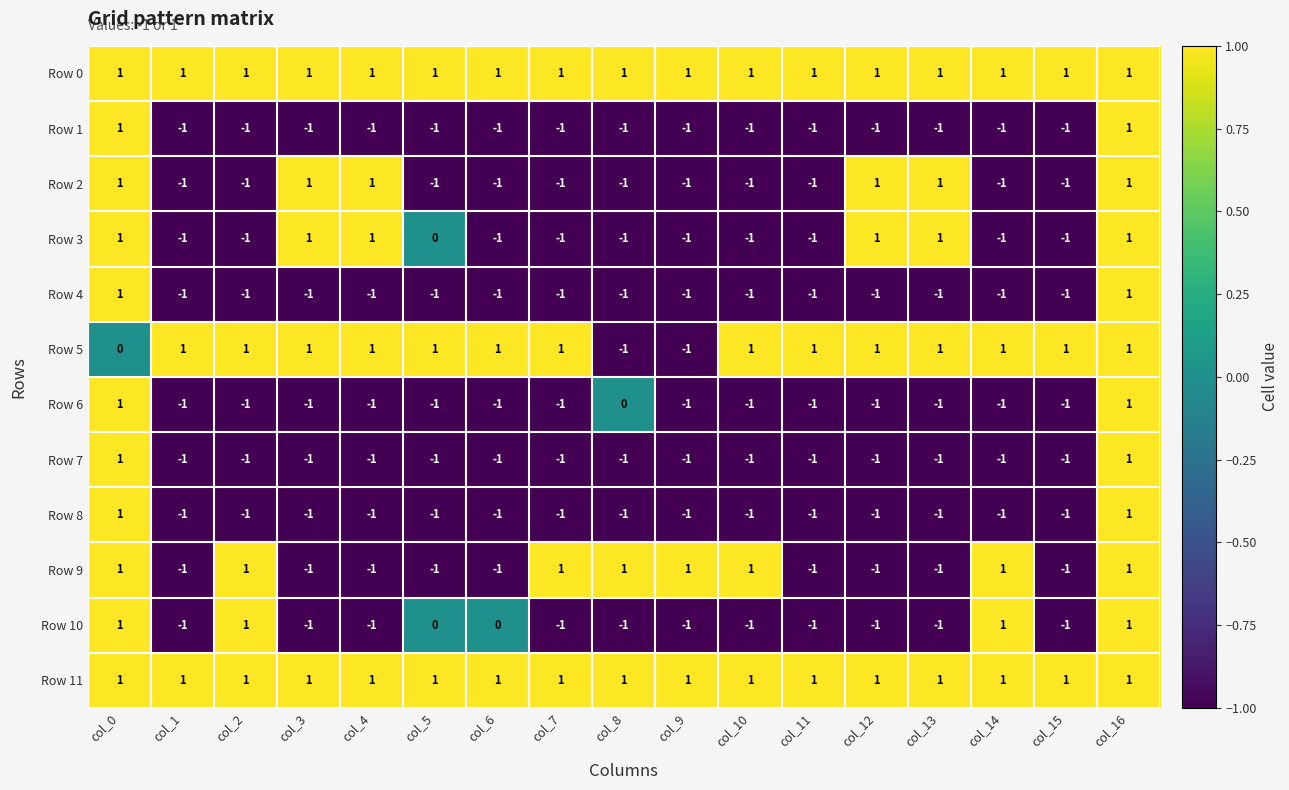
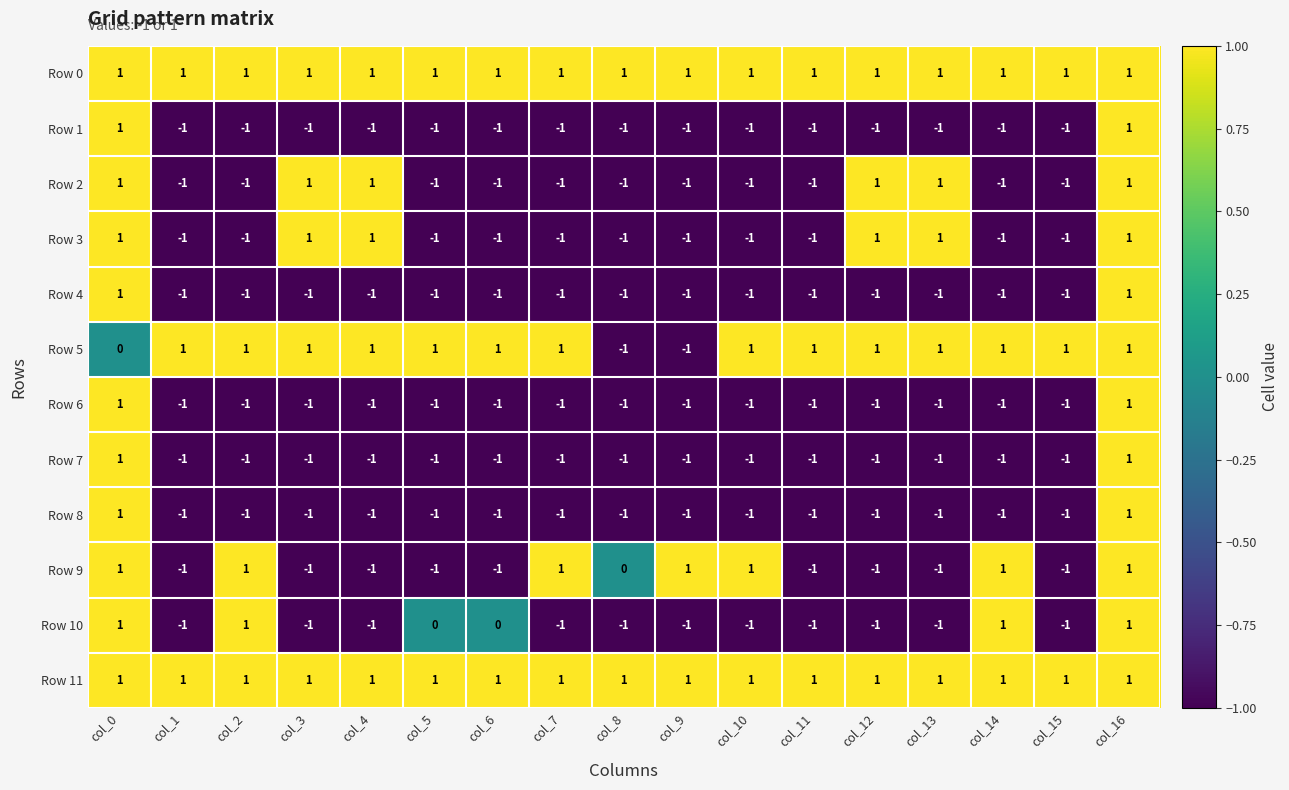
Row 3, col_5: 0 -> -1
Row 6, col_8: 0 -> -1
Row 9, col_8: 1 -> 0
